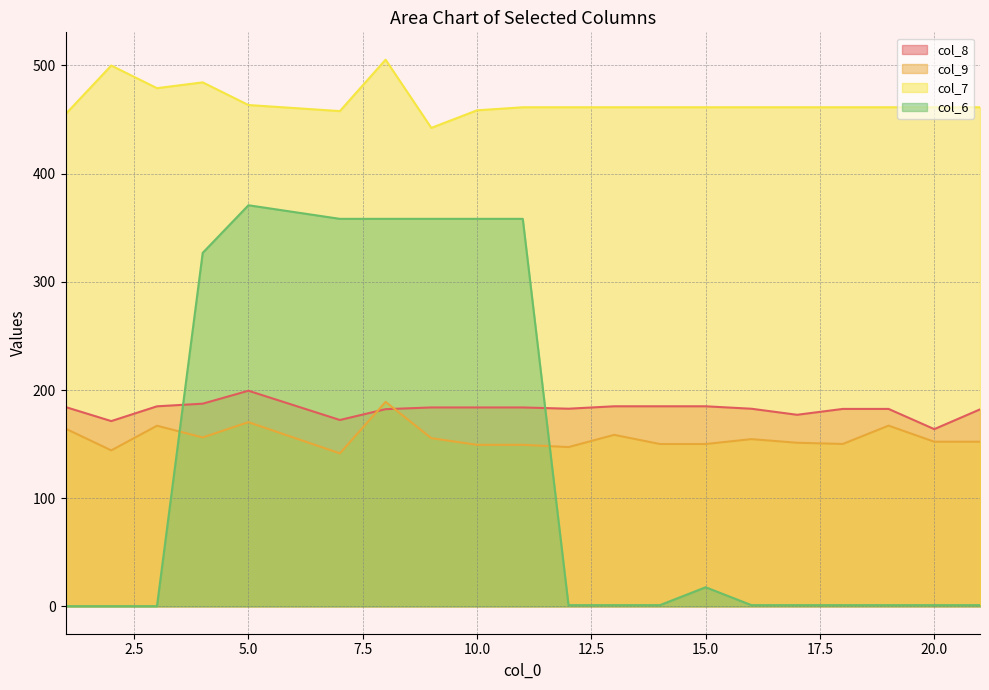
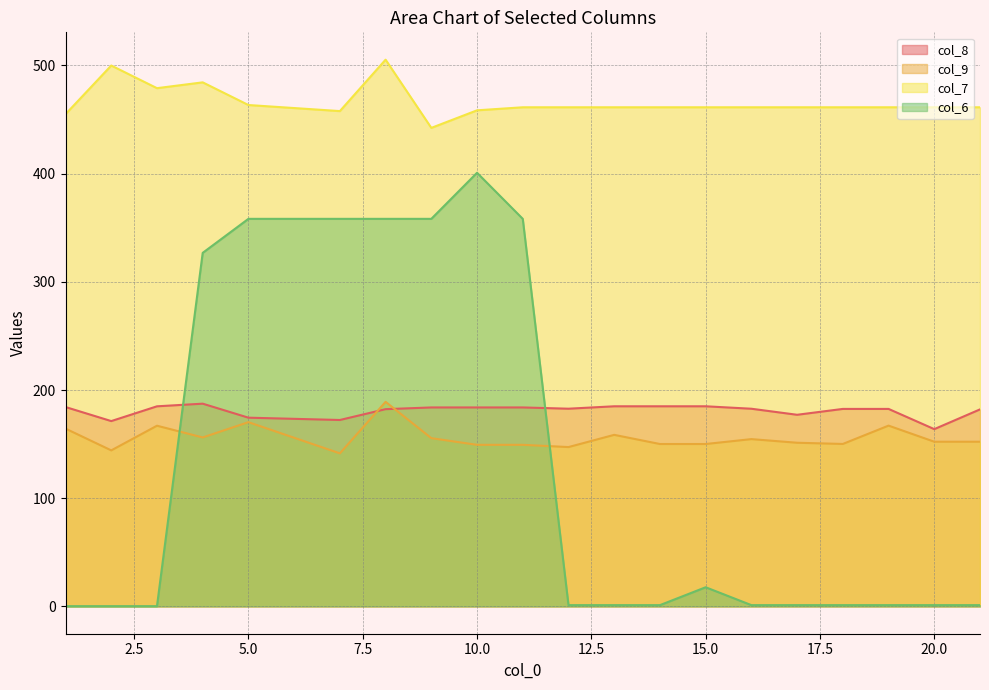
col_8, 5.0: 199 -> 174
col_6, 5.0: 371 -> 358
col_6, 10.0: 358 -> 401
